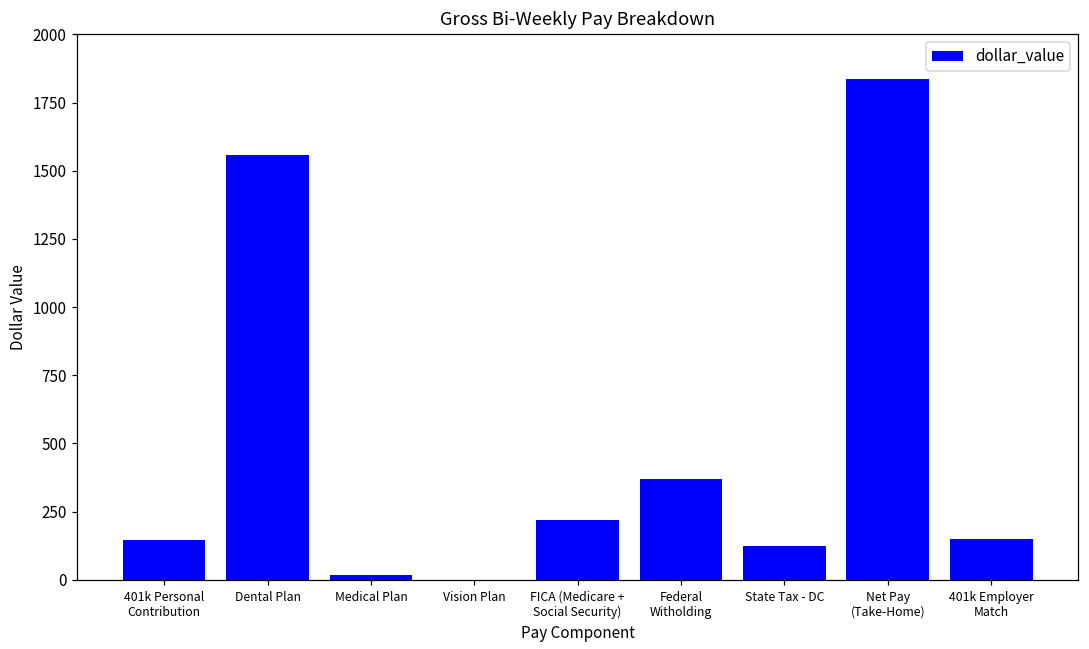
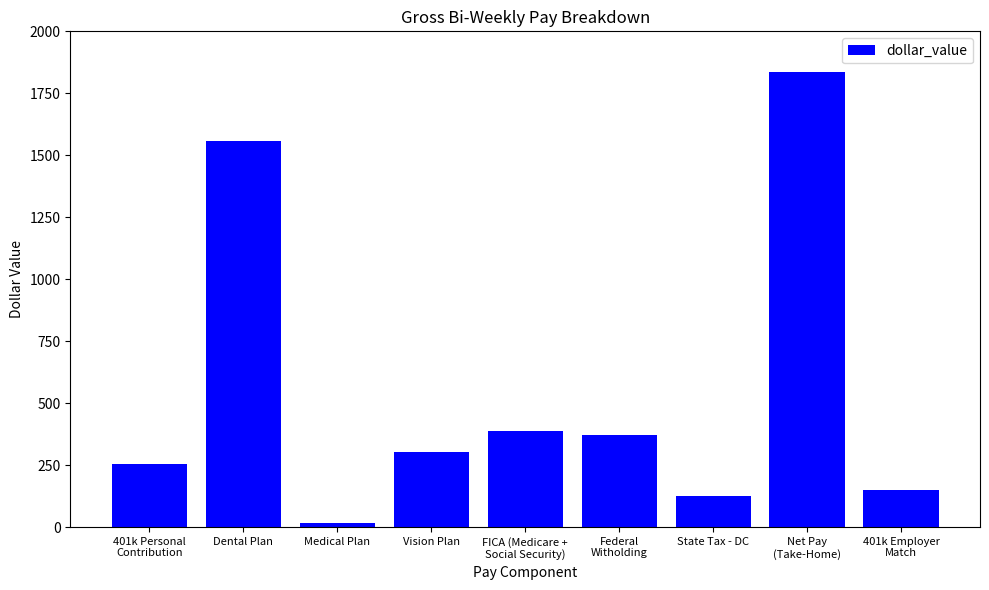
401k Personal Contribution: 150 -> 260
Vision Plan: 0 -> 300
FICA (Medicare + Social Security): 220 -> 390
